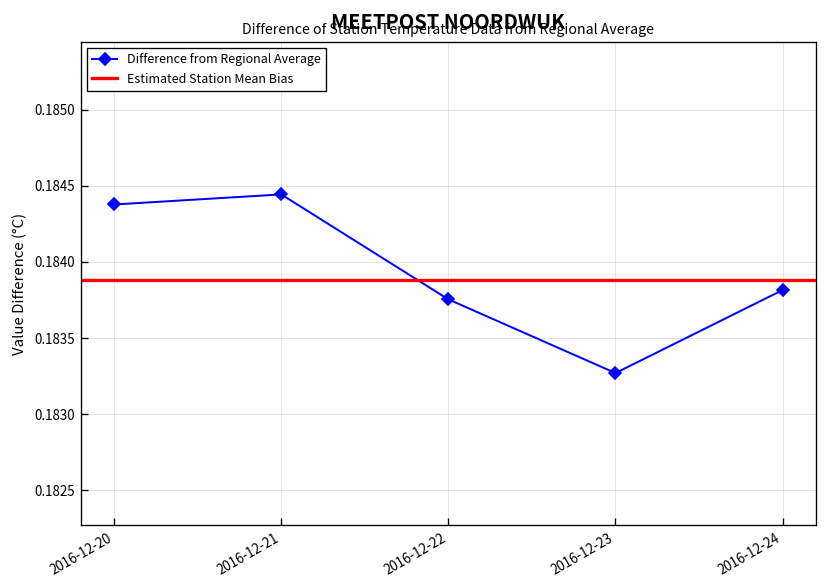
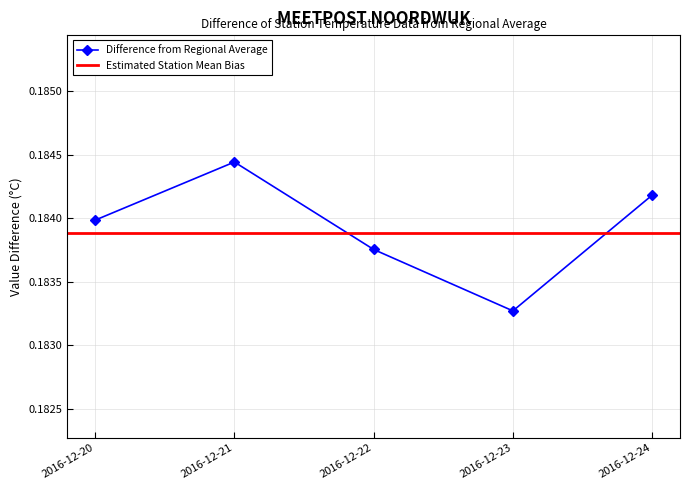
2016-12-20: 0.18438 -> 0.18399
2016-12-24: 0.18382 -> 0.18418
